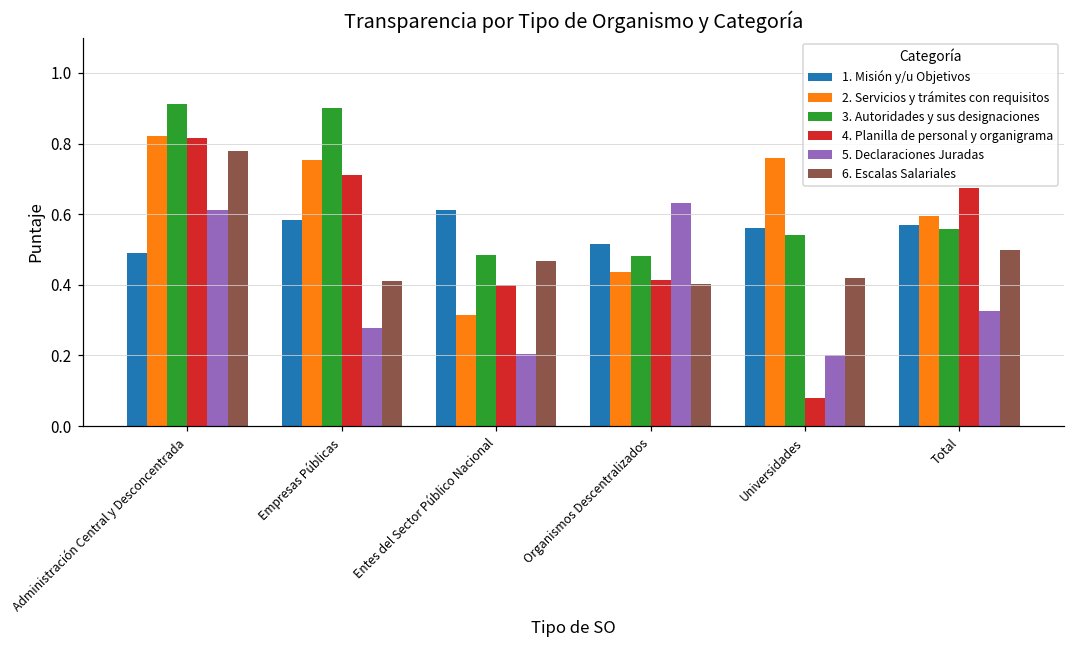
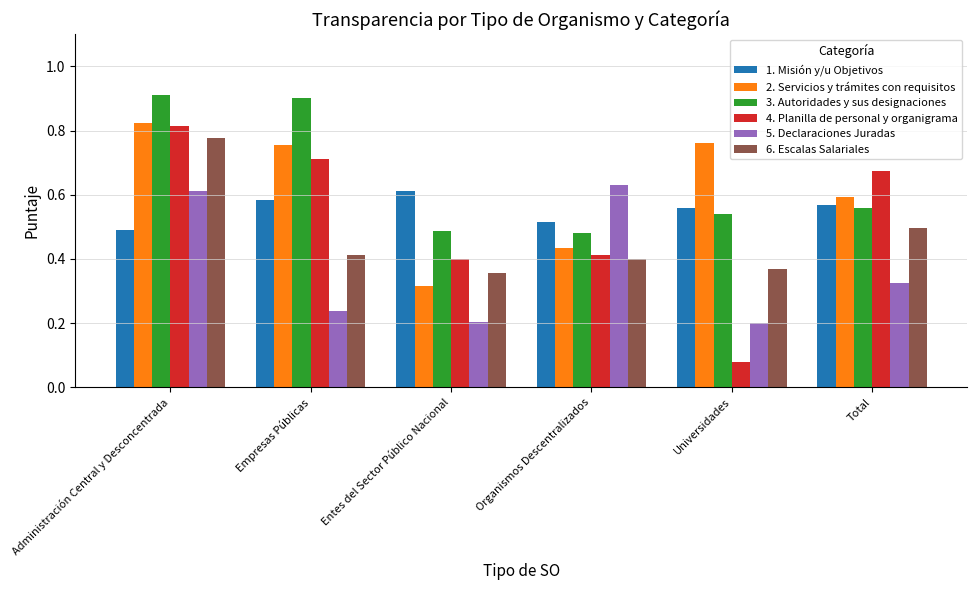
5. Declaraciones Juradas, Empresas Públicas: 0.28 -> 0.24
6. Escalas Salariales, Entes del Sector Público Nacional: 0.47 -> 0.36
6. Escalas Salariales, Universidades: 0.42 -> 0.37
